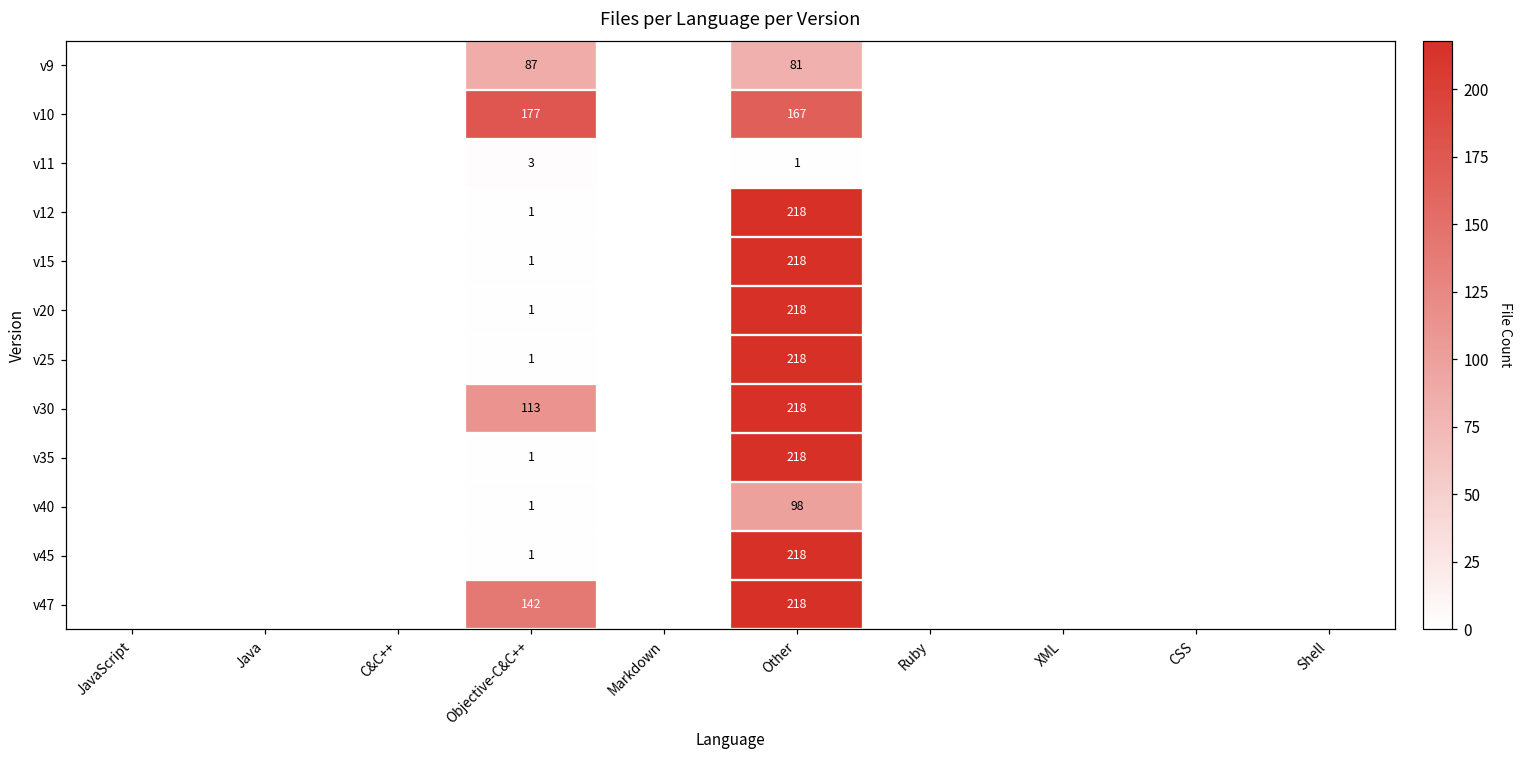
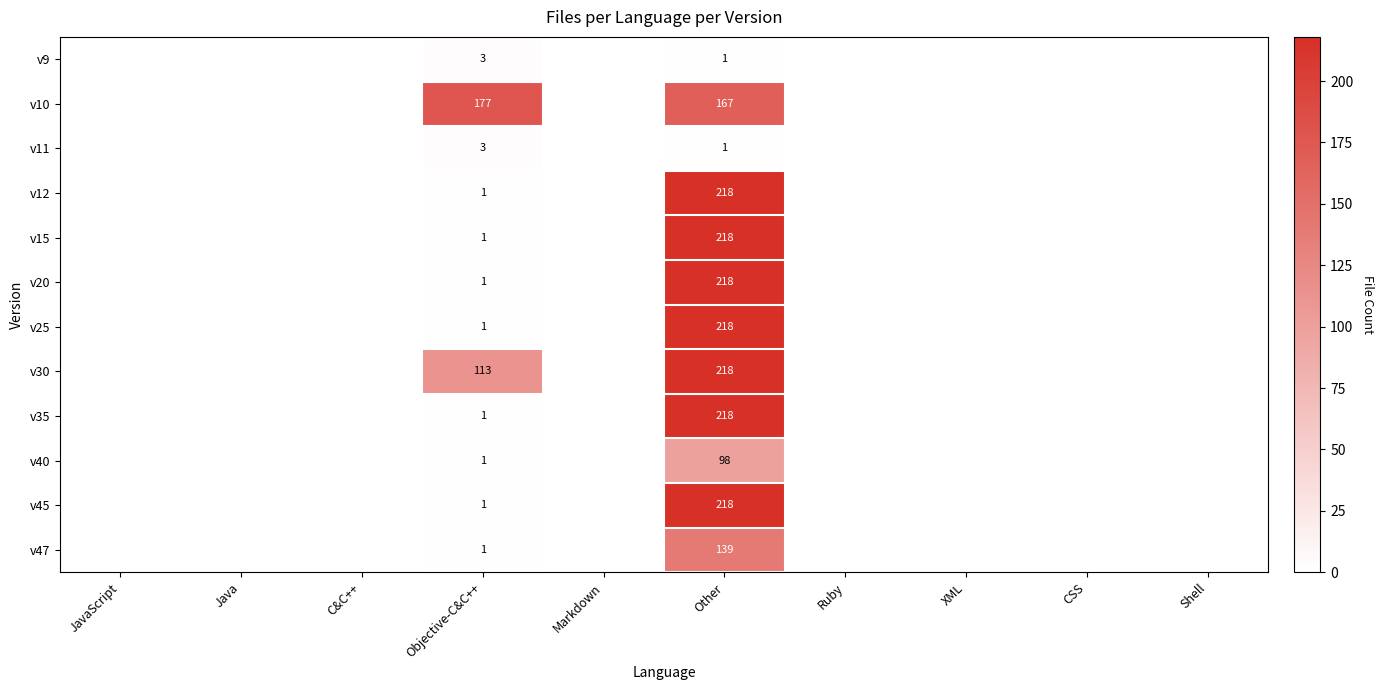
v9, Objective-C&C++: 87 -> 3
v9, Other: 81 -> 1
v47, Objective-C&C++: 142 -> 1
v47, Other: 218 -> 139
